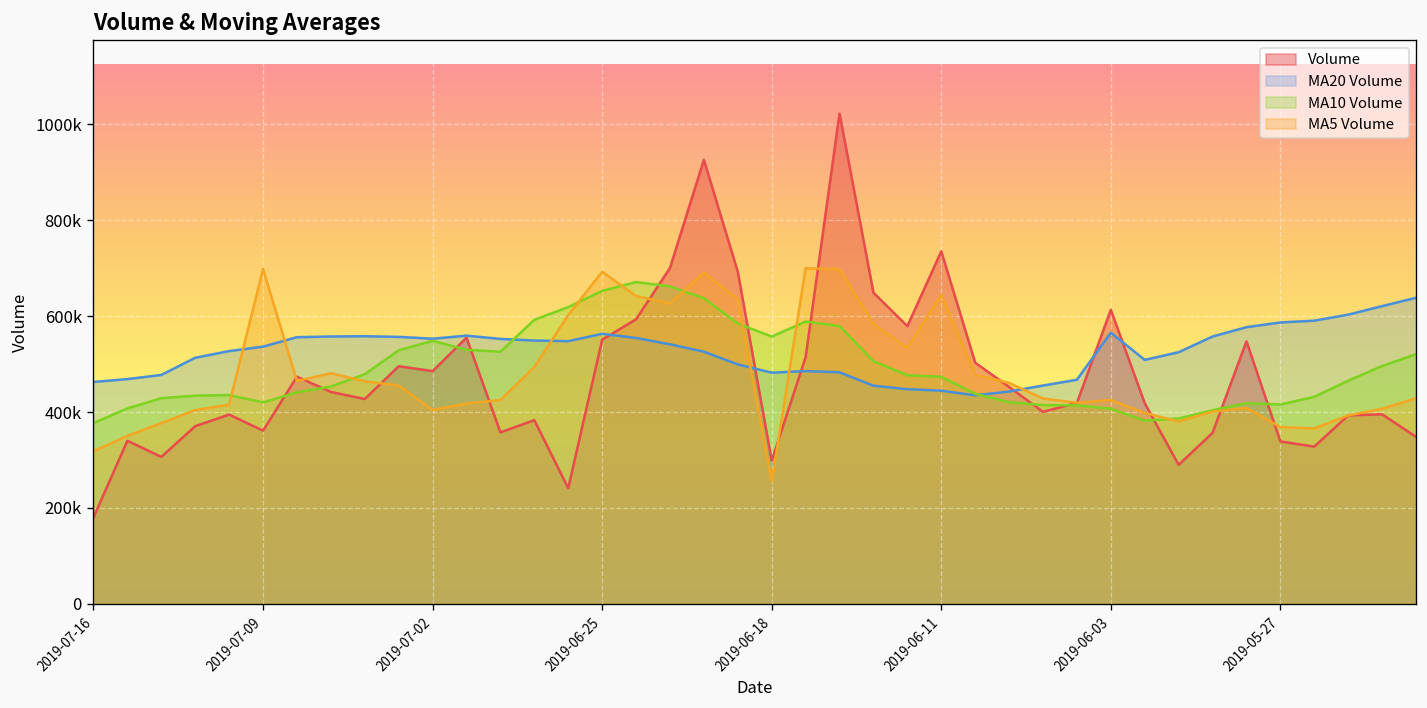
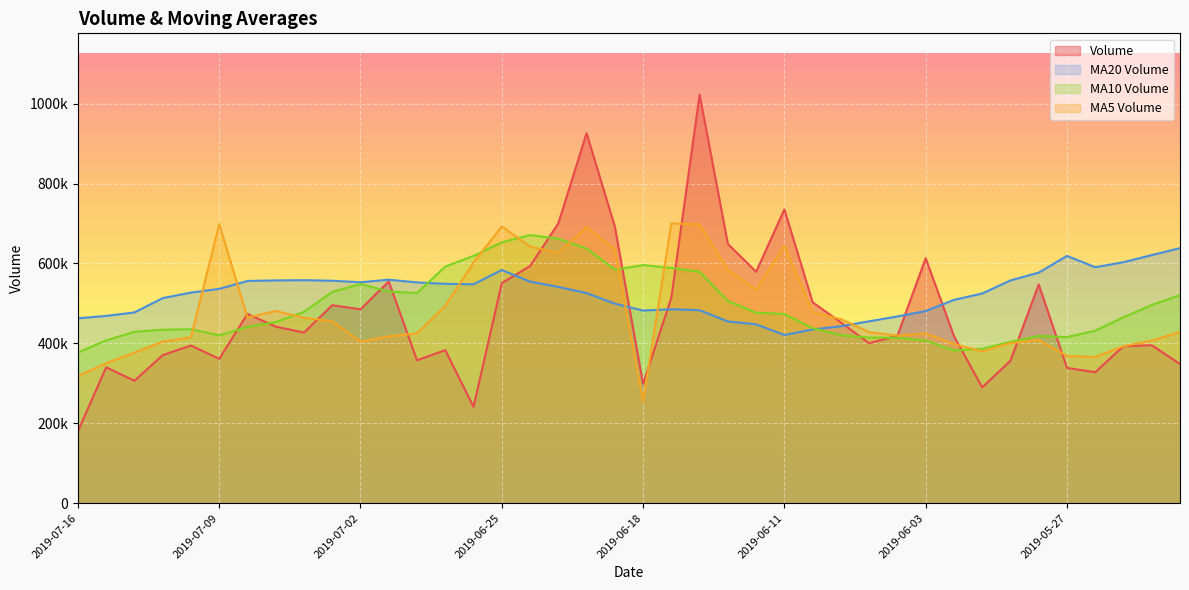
MA20 Volume, 2019-06-25: 560000 -> 580000
MA10 Volume, 2019-06-18: 560000 -> 600000
MA20 Volume, 2019-06-11: 440000 -> 420000
MA20 Volume, 2019-06-03: 570000 -> 480000
MA20 Volume, 2019-05-27: 590000 -> 620000
